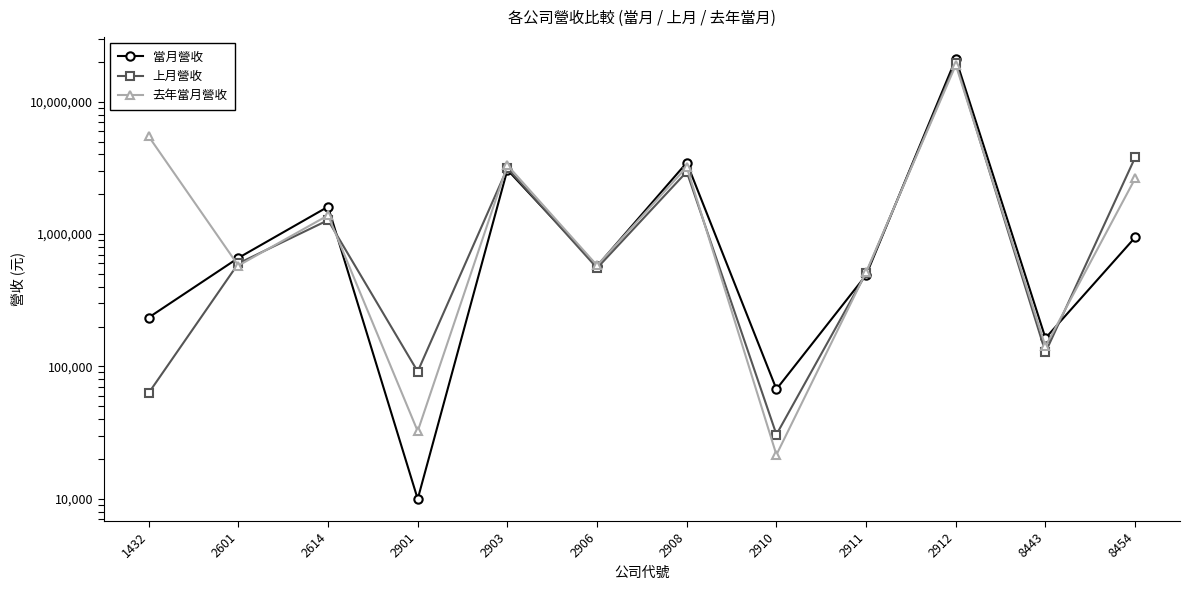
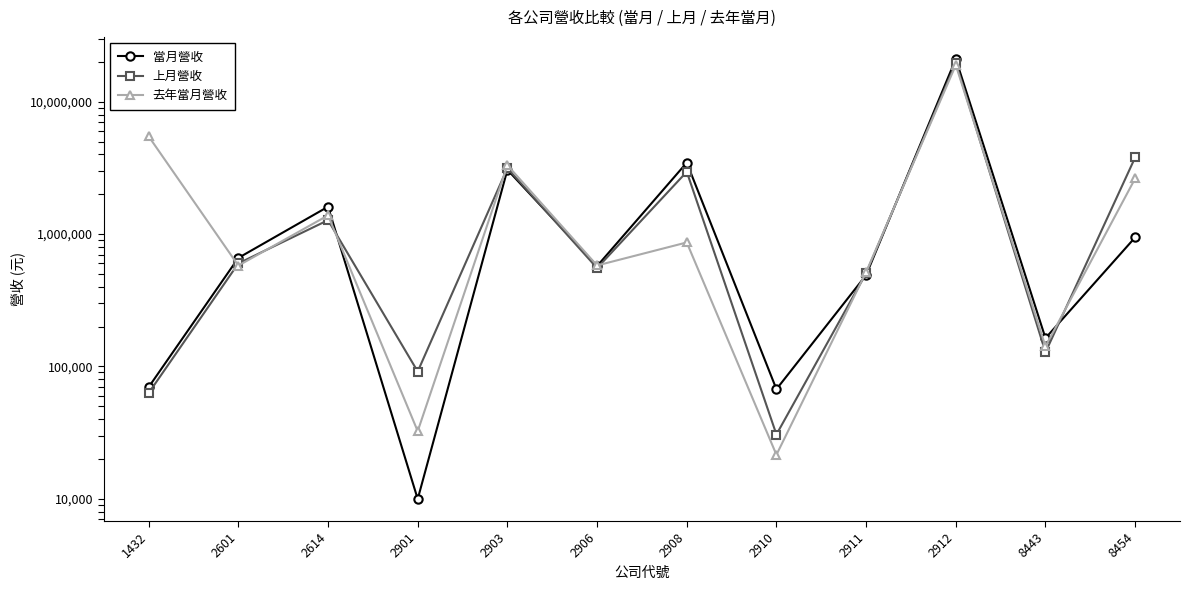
當月營收, 1432: 230,000 -> 70,000
去年當月營收, 2908: 3,200,000 -> 900,000
